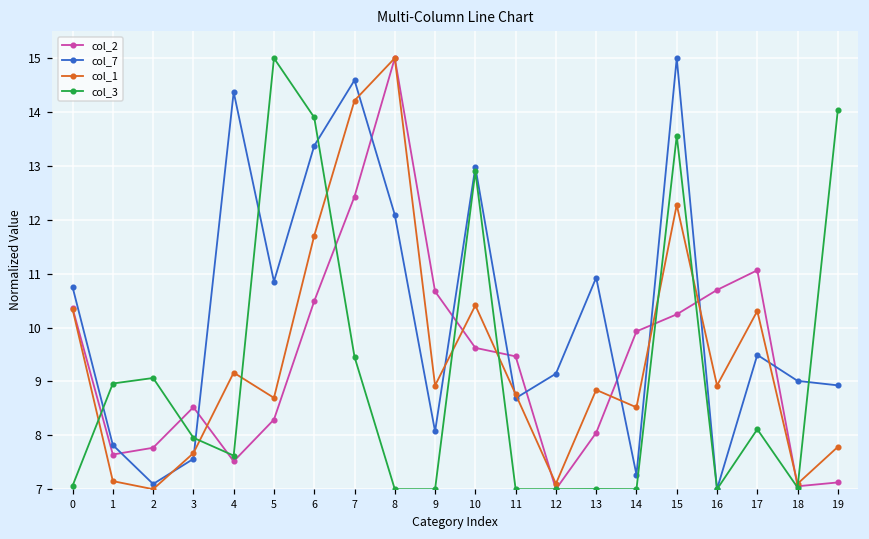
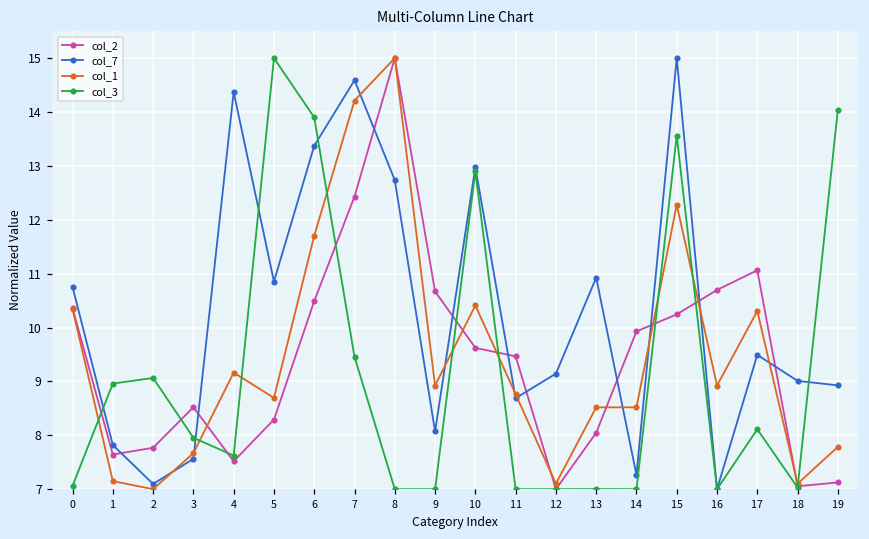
col_7, 8: 12.1 -> 12.7
col_1, 13: 8.8 -> 8.5
